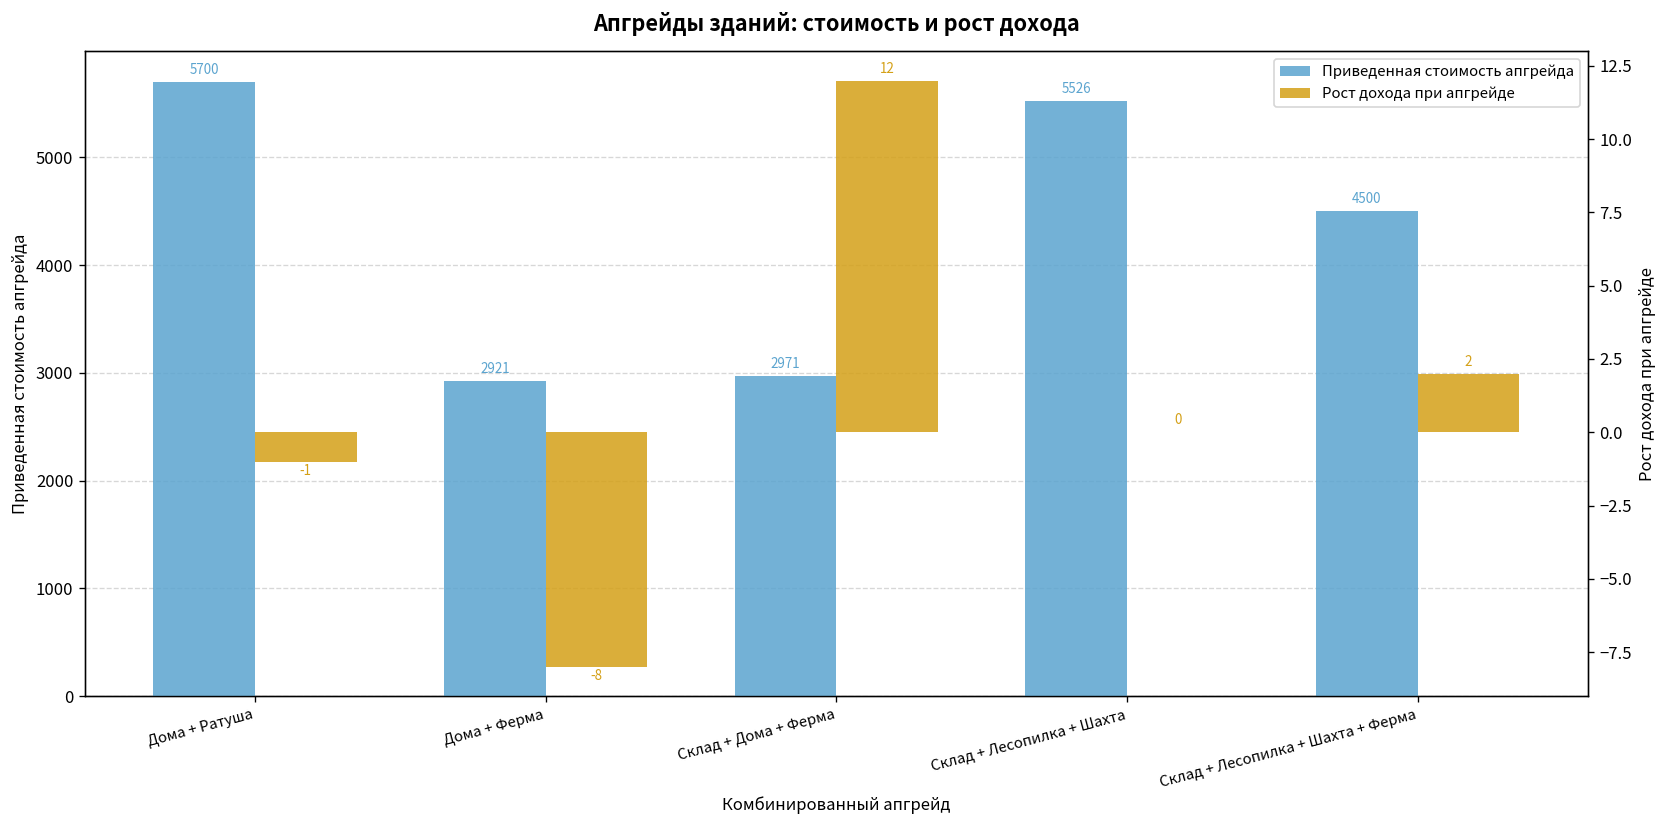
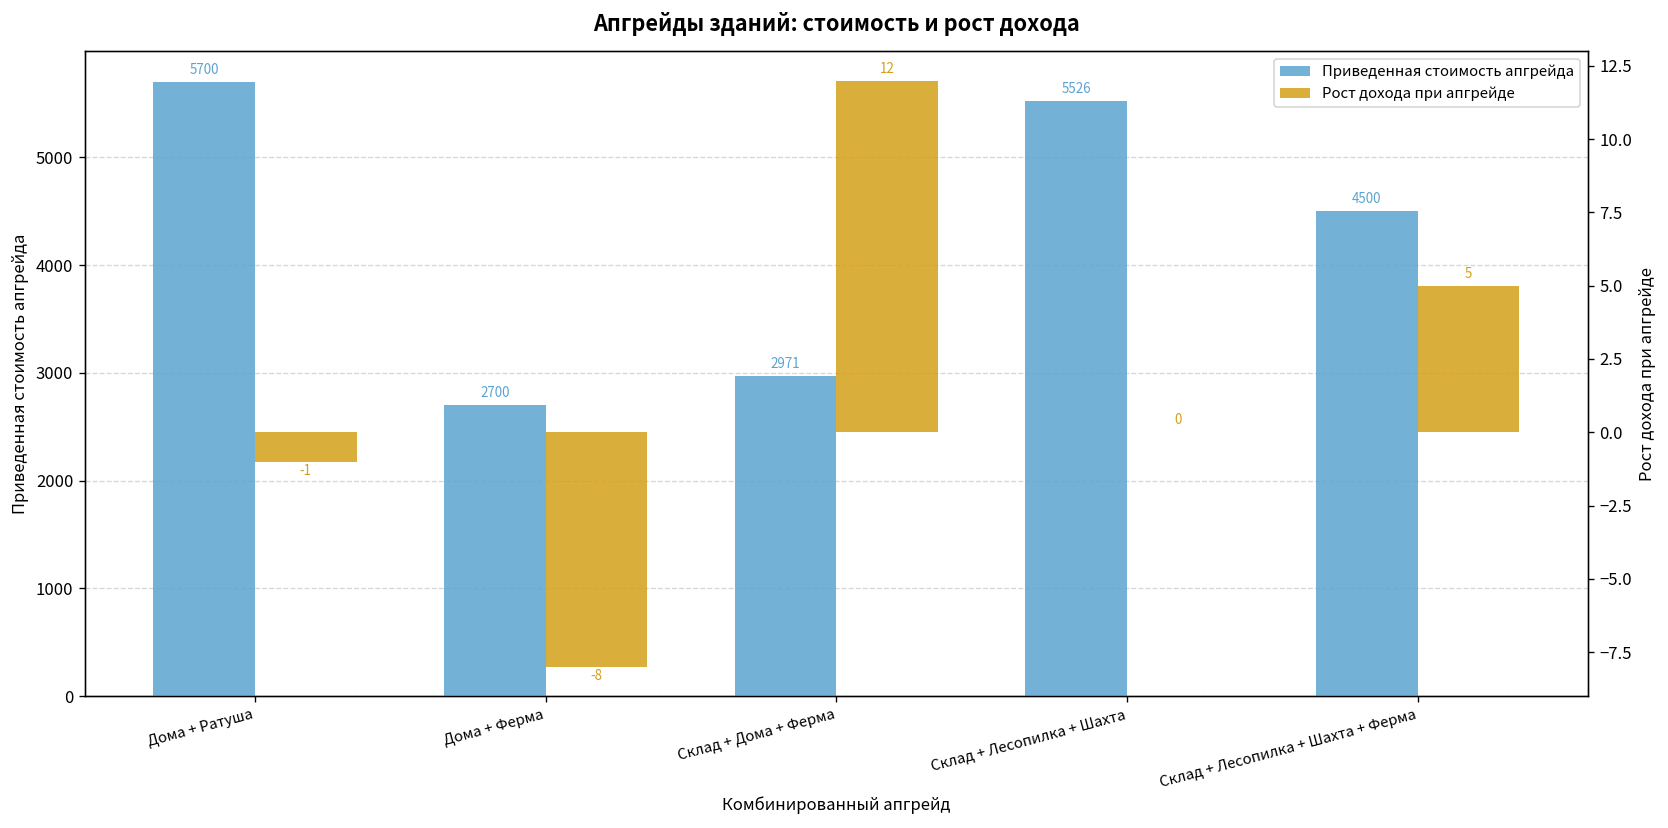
Приведенная стоимость апгрейда, Дома + Ферма: 2921 -> 2700
Рост дохода при апгрейде, Склад + Лесопилка + Шахта + Ферма: 2 -> 5
